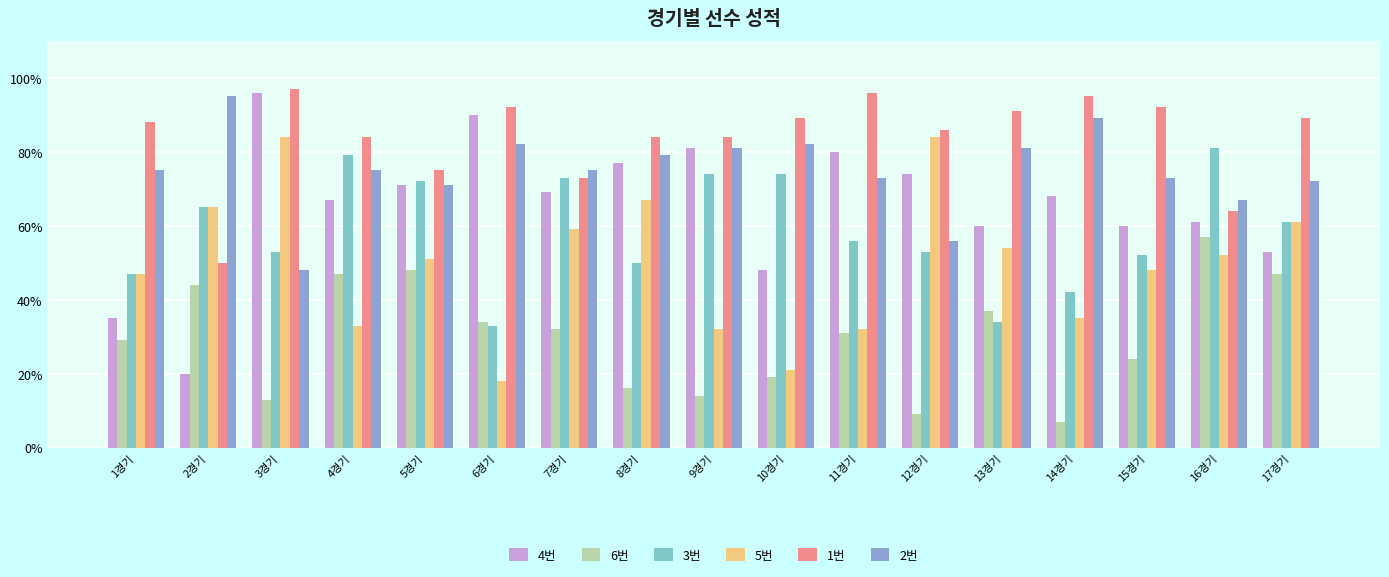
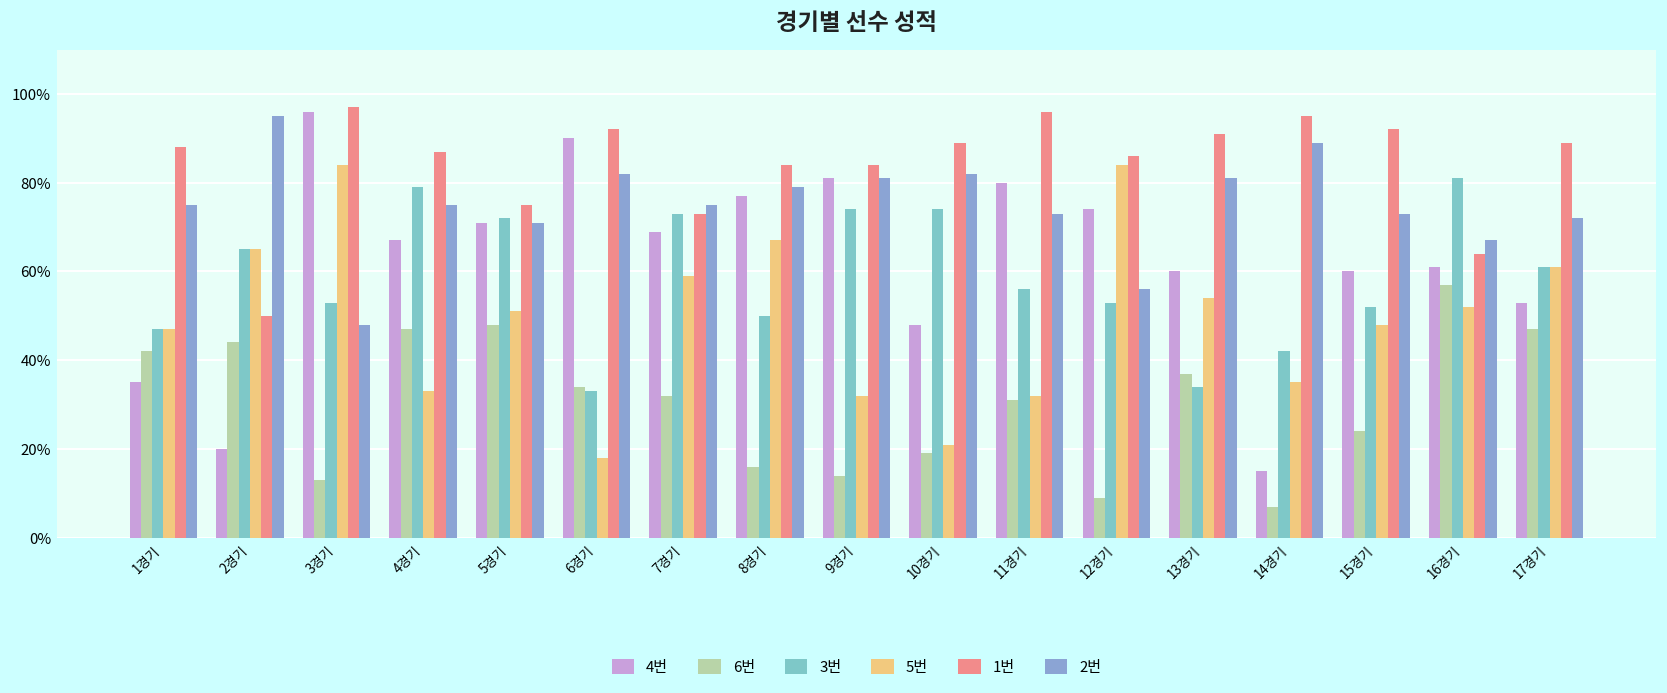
6번, 1경기: 29% -> 42%
1번, 4경기: 84% -> 87%
4번, 14경기: 68% -> 15%
